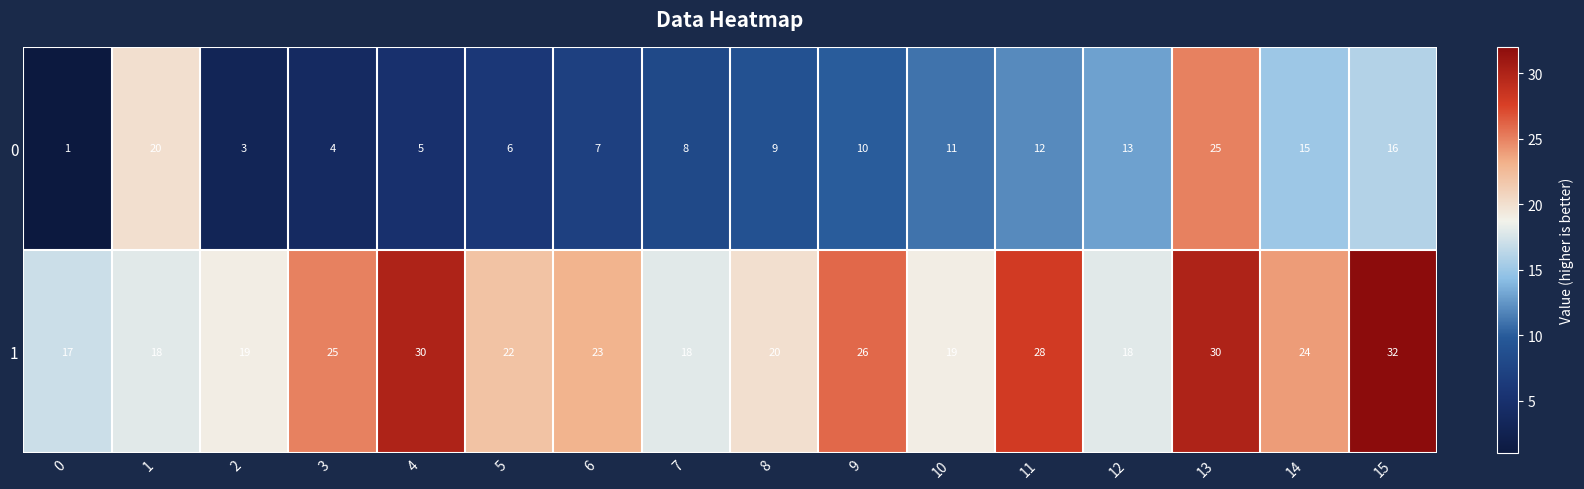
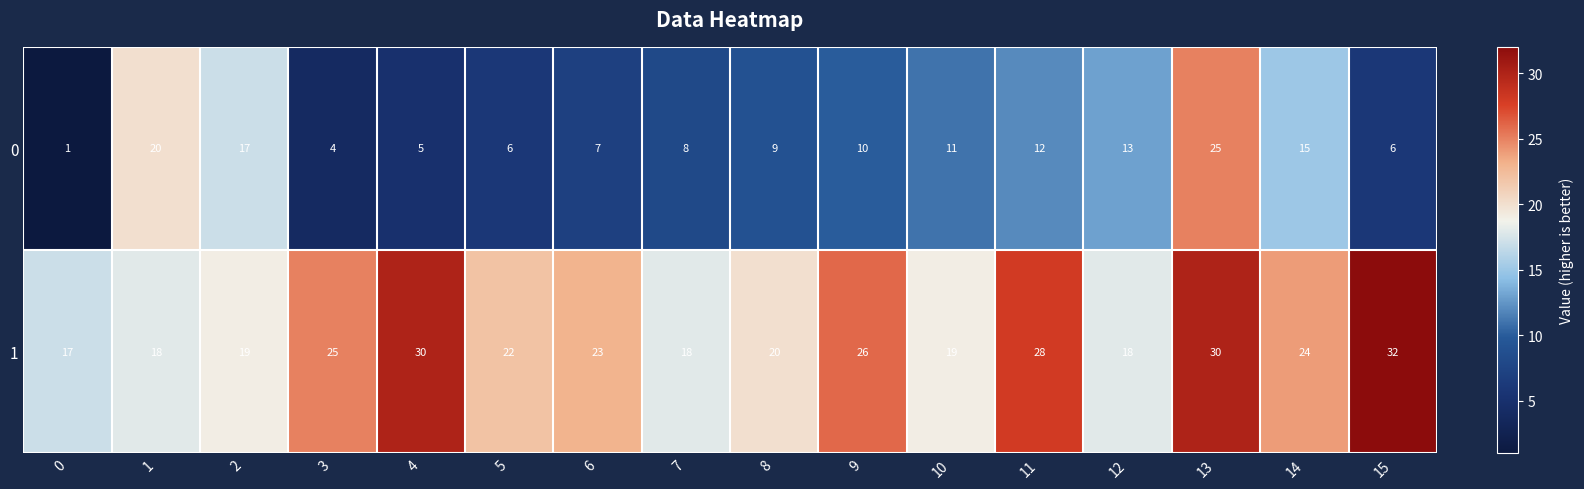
0, 2: 3 -> 17
0, 15: 16 -> 6
